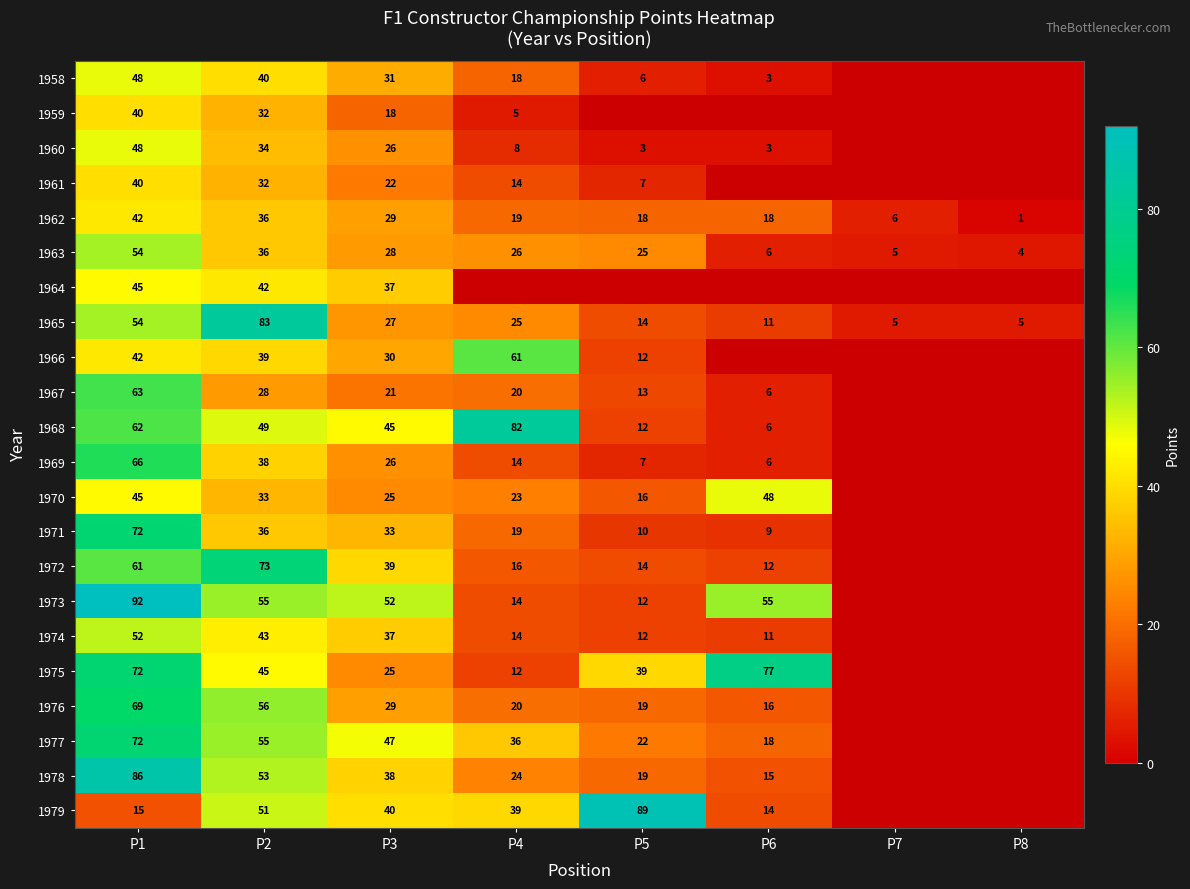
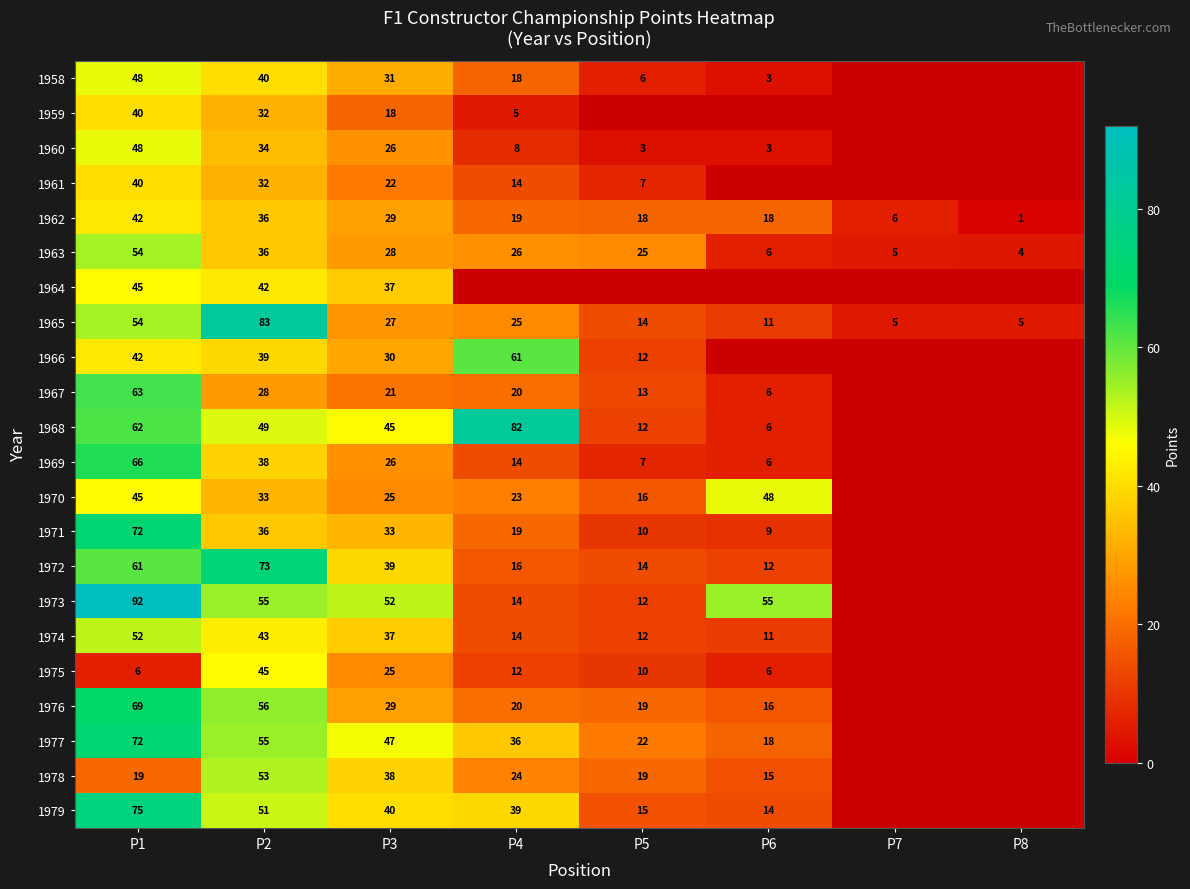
1975, P1: 72 -> 6
1975, P5: 39 -> 10
1975, P6: 77 -> 6
1978, P1: 86 -> 19
1979, P1: 15 -> 75
1979, P5: 89 -> 15
